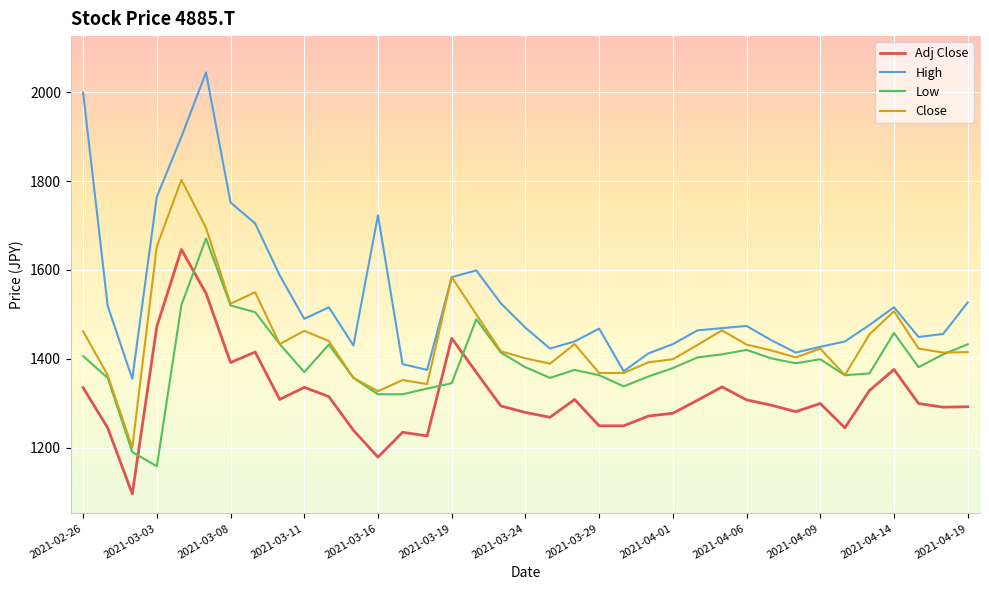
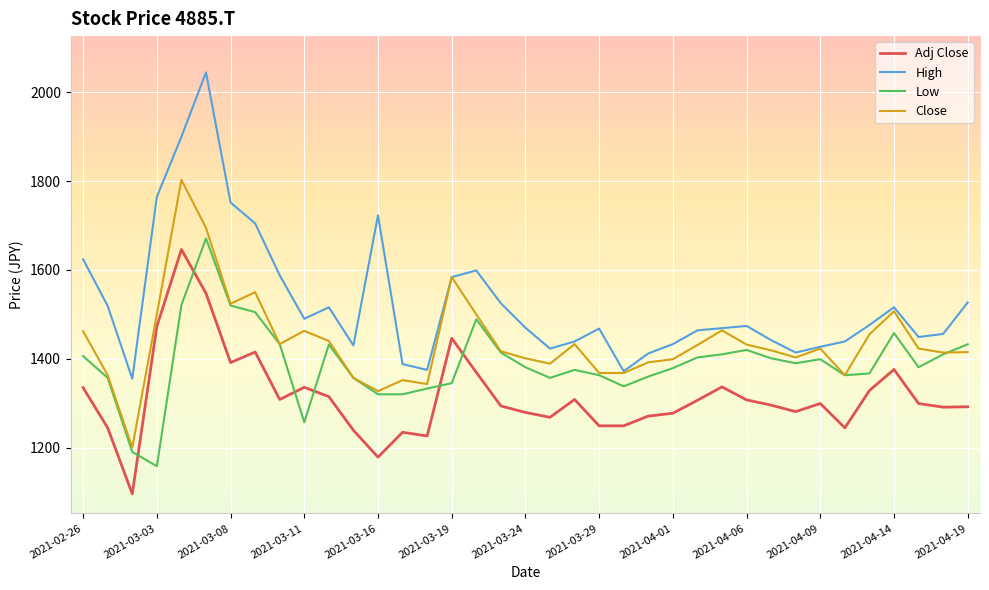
High, 2021-02-26: 2000 -> 1620
Close, 2021-03-03: 1650 -> 1500
Low, 2021-03-11: 1370 -> 1260
